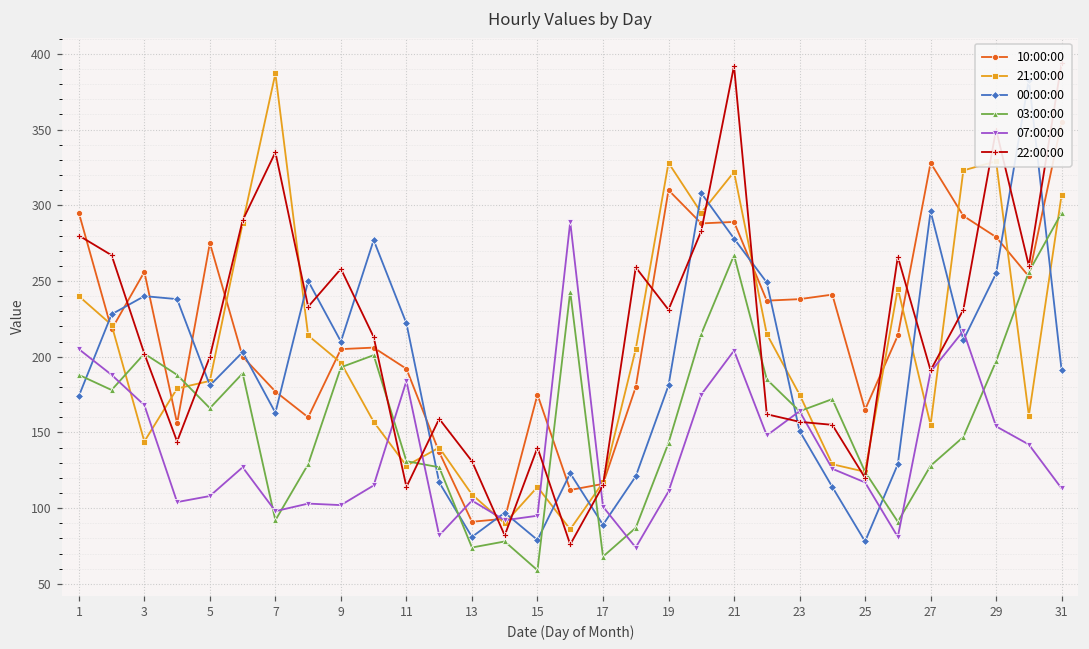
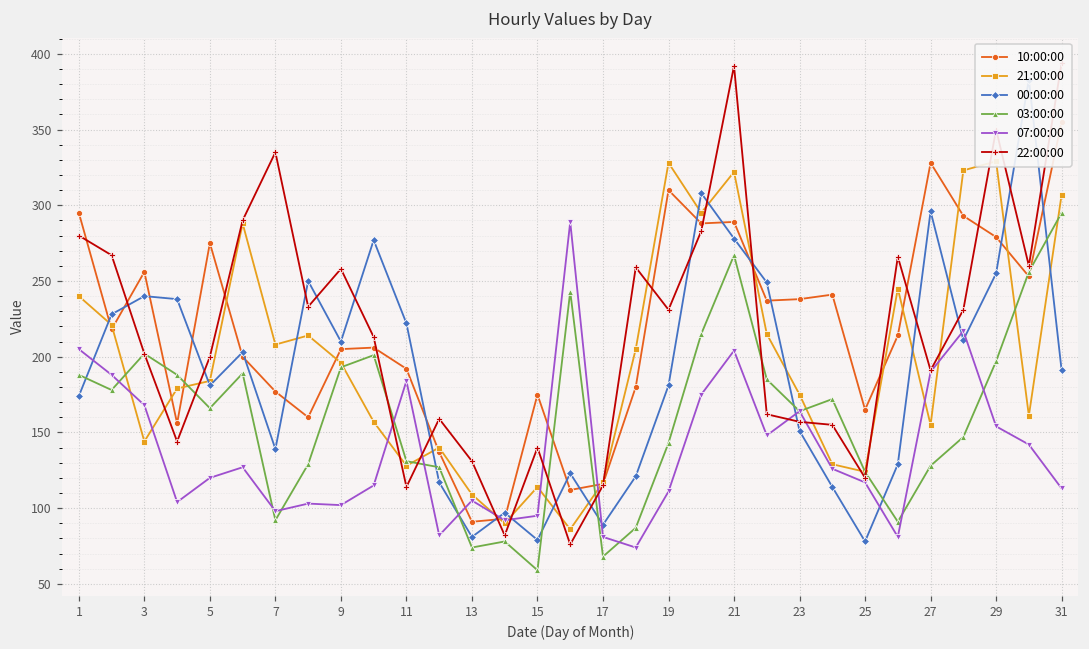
07:00:00, 5: 108 -> 120
21:00:00, 7: 387 -> 208
00:00:00, 7: 163 -> 139
07:00:00, 17: 101 -> 81
